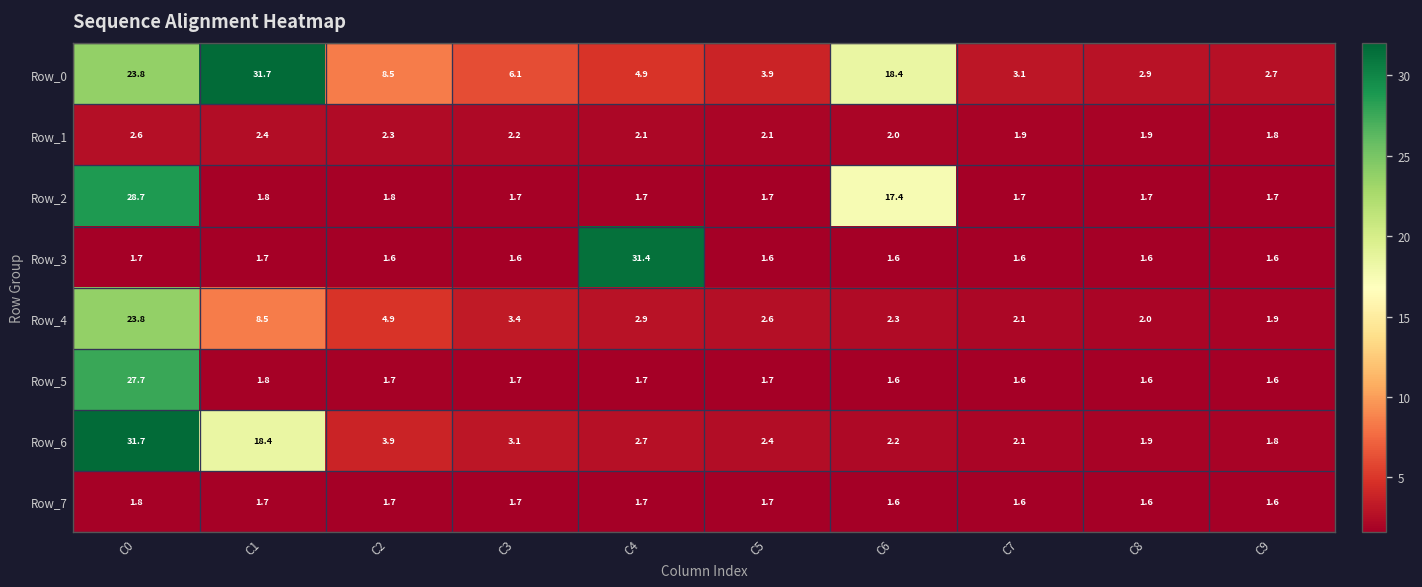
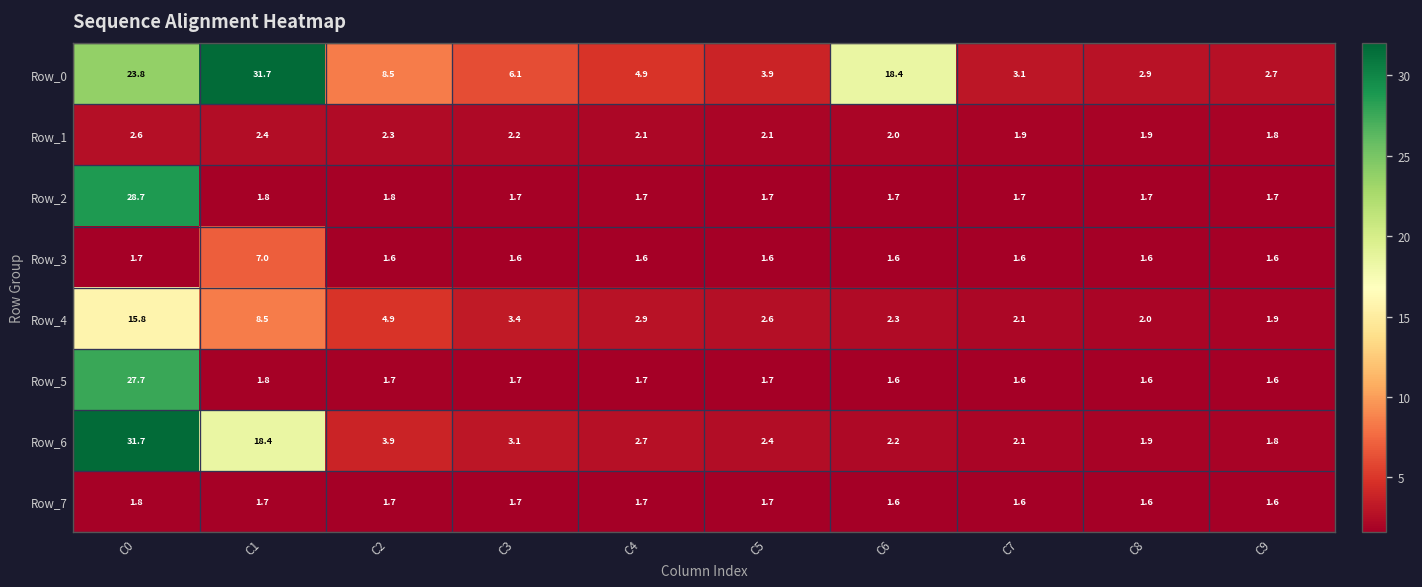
Row_2, C6: 17.4 -> 1.7
Row_3, C1: 1.7 -> 7.0
Row_3, C4: 31.4 -> 1.6
Row_4, C0: 23.8 -> 15.8
